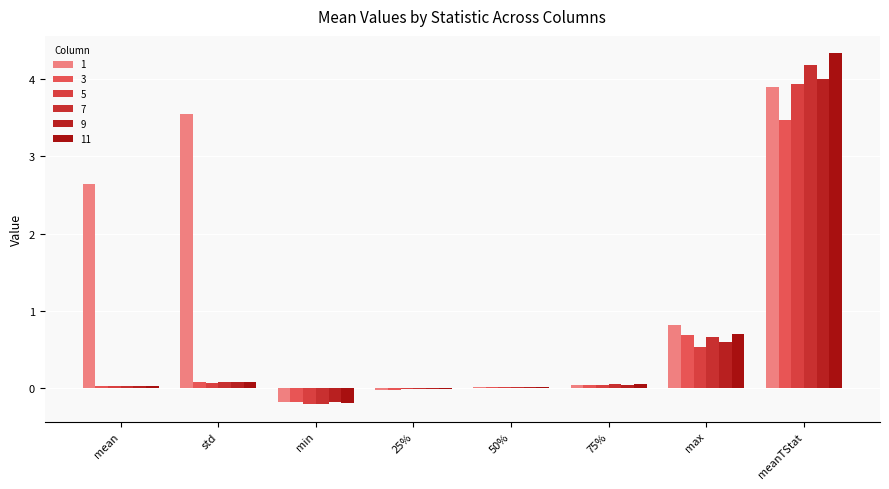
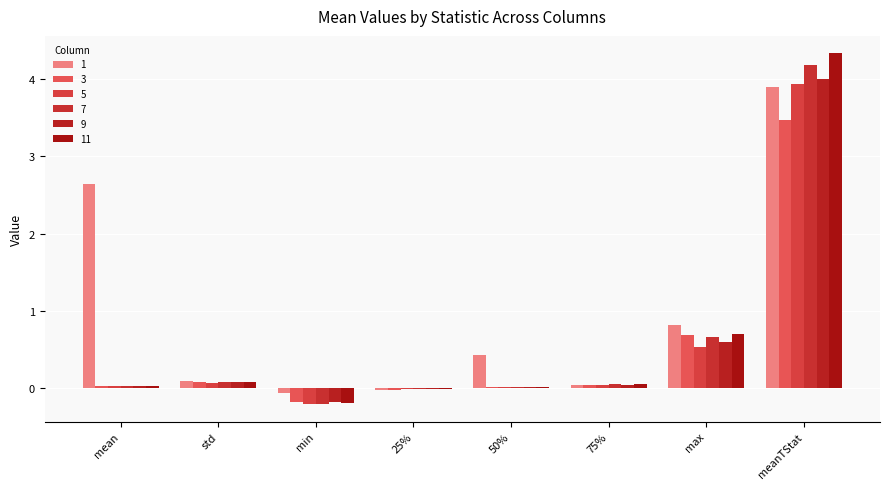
1, std: 3.5 -> 0.1
1, min: -0.2 -> -0.1
1, 50%: 0.0 -> 0.4
